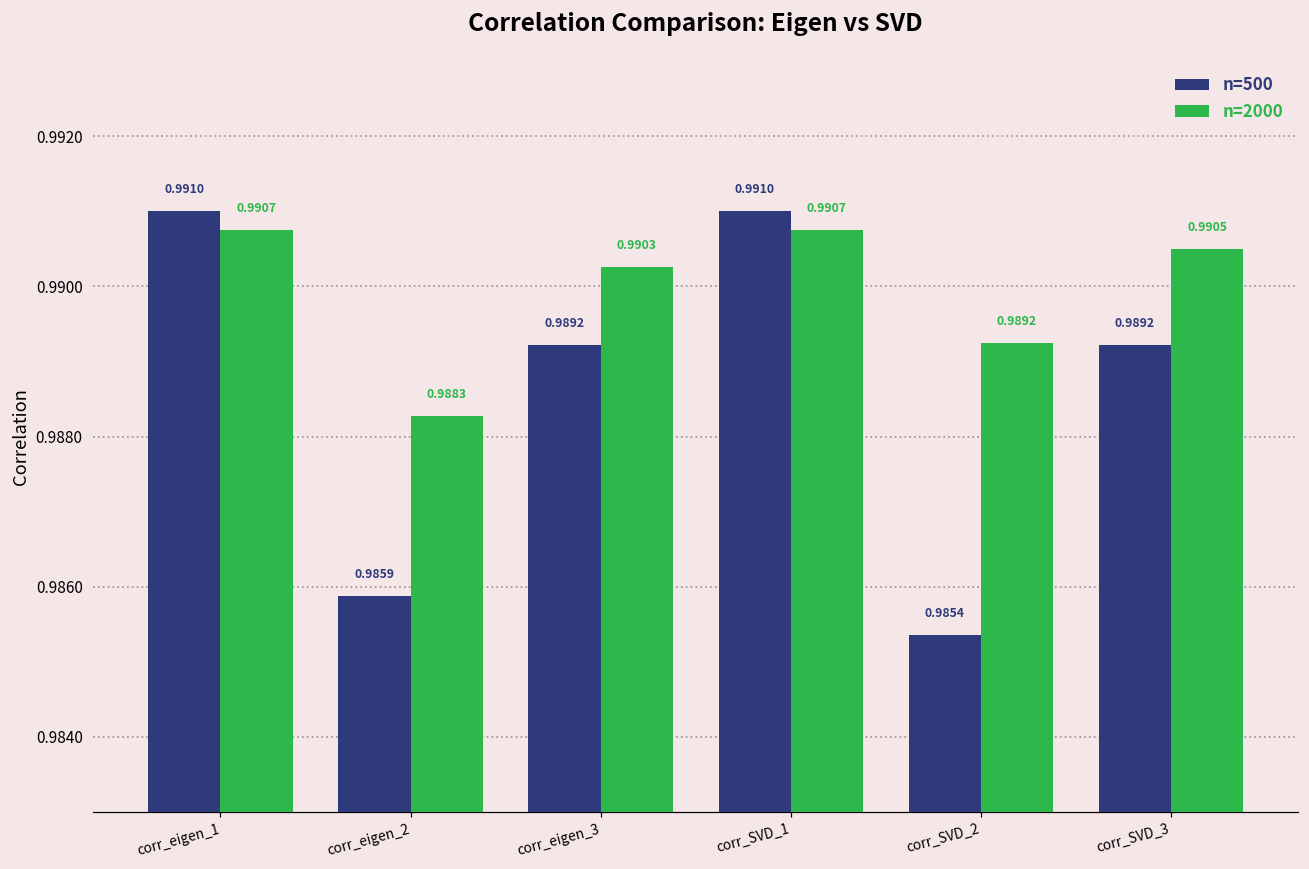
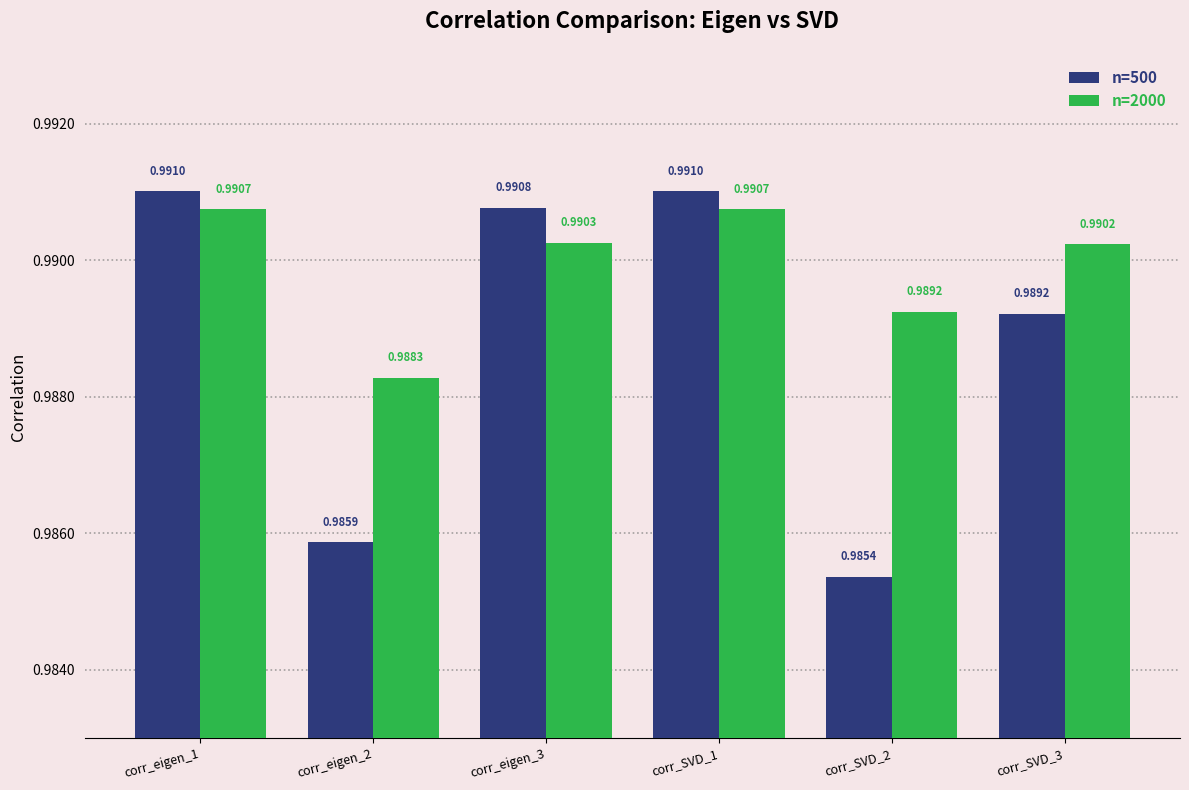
n=500, corr_eigen_3: 0.9892 -> 0.9908
n=2000, corr_SVD_3: 0.9905 -> 0.9902
